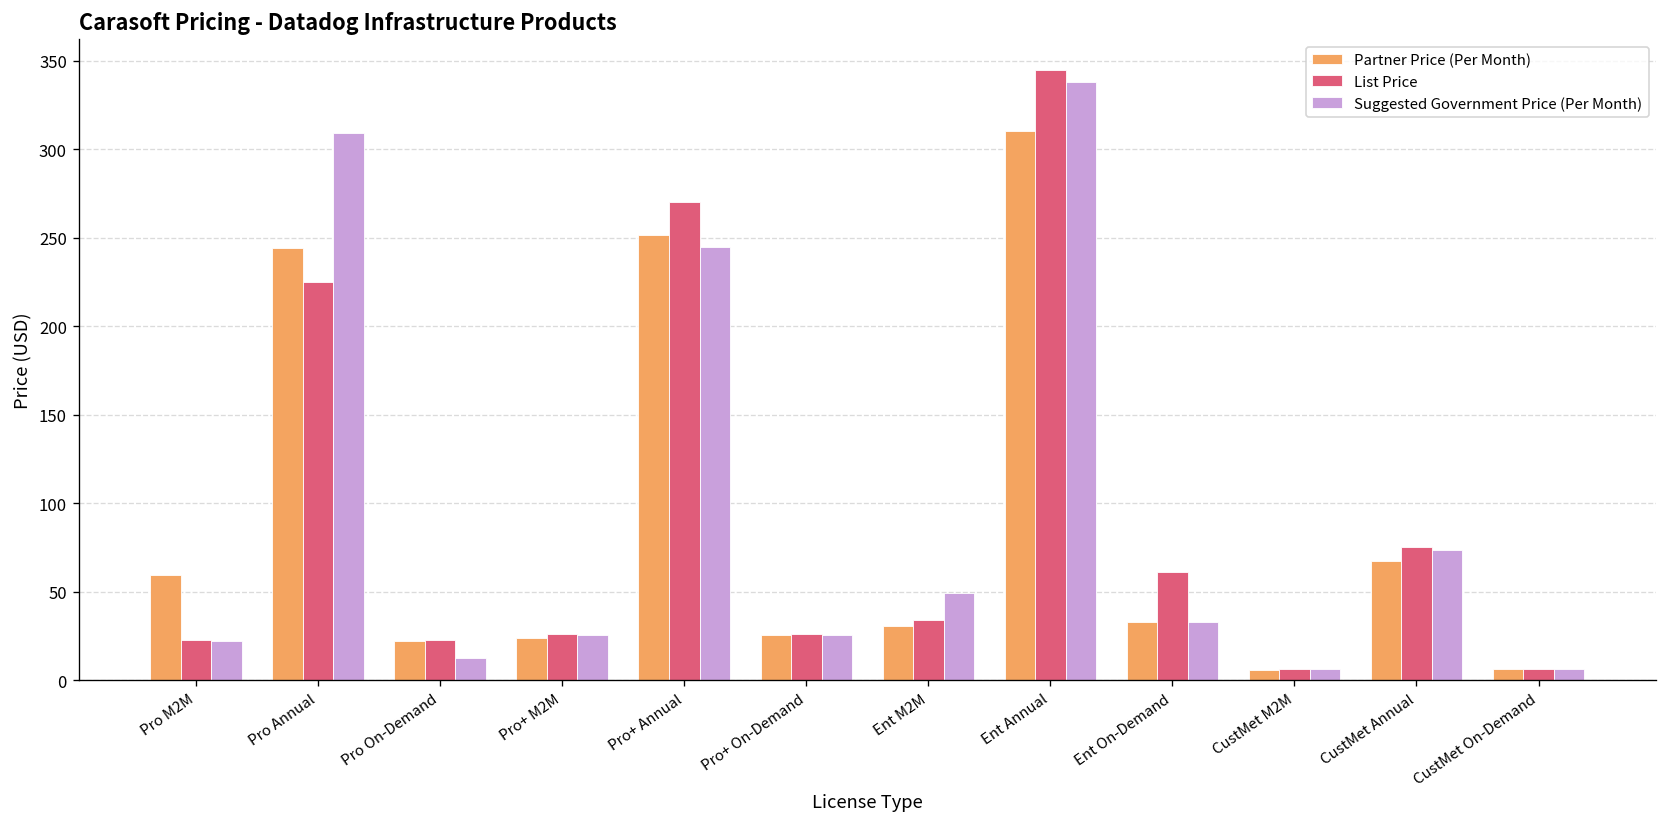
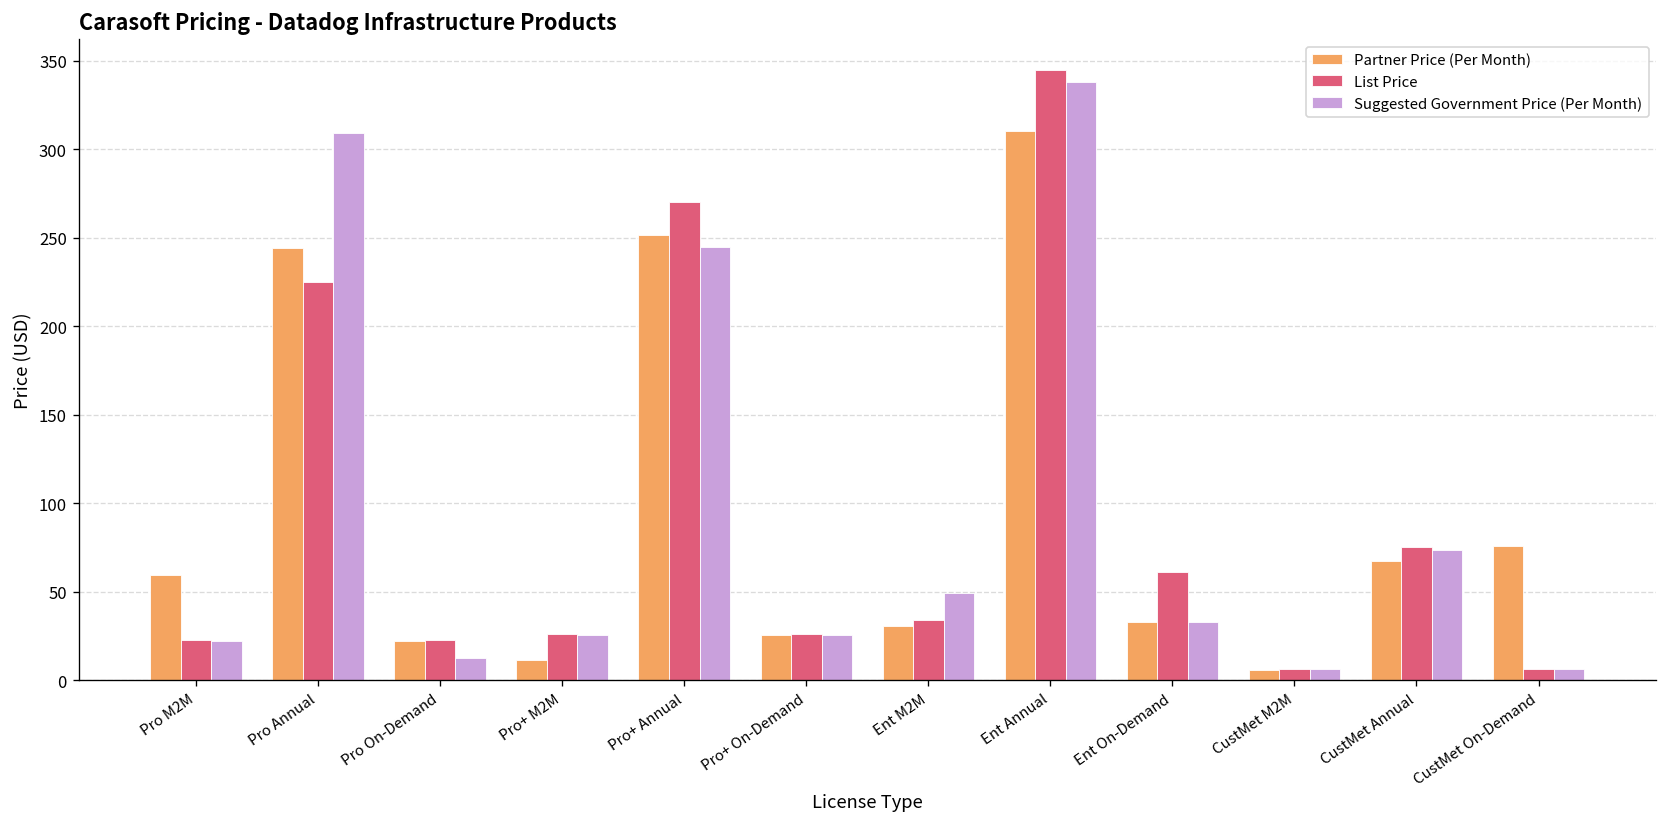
Partner Price (Per Month), Pro+ M2M: 24 -> 11
Partner Price (Per Month), CustMet On-Demand: 6 -> 76
